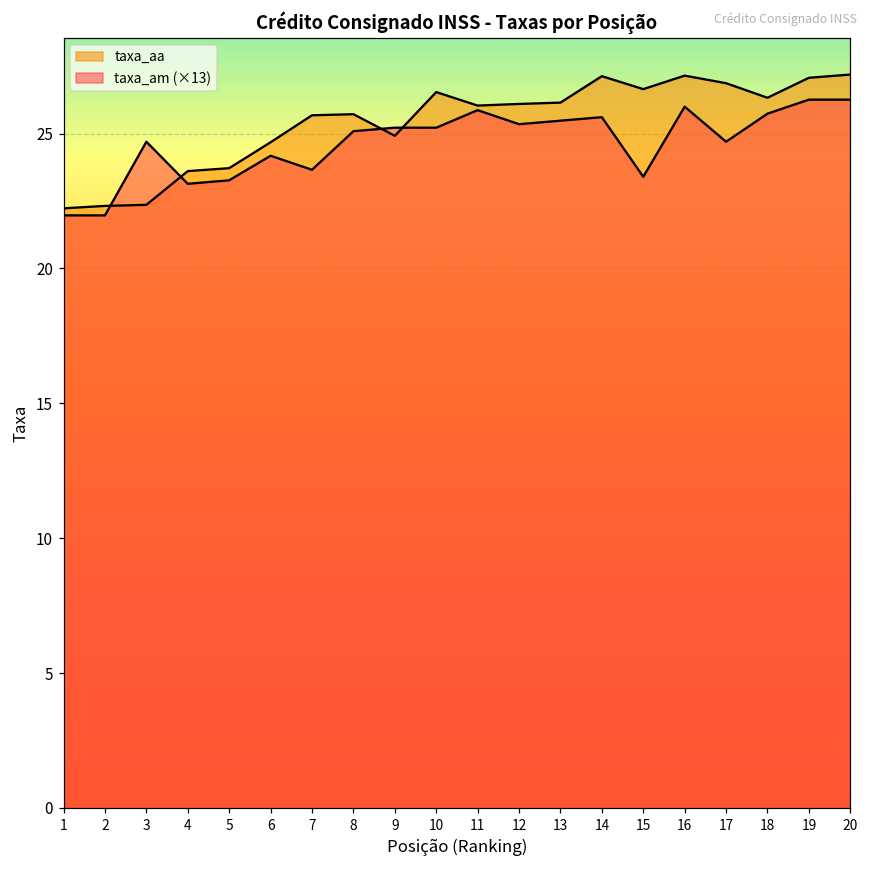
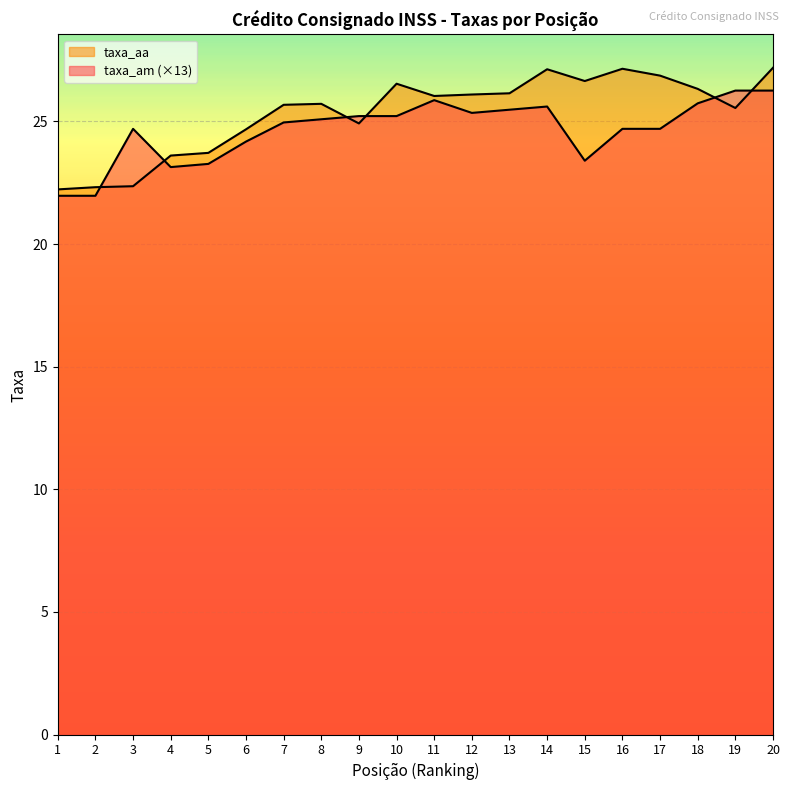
taxa_am (×13), 7: 23.7 -> 25.0
taxa_am (×13), 16: 26.0 -> 24.7
taxa_aa, 19: 27.1 -> 25.6
